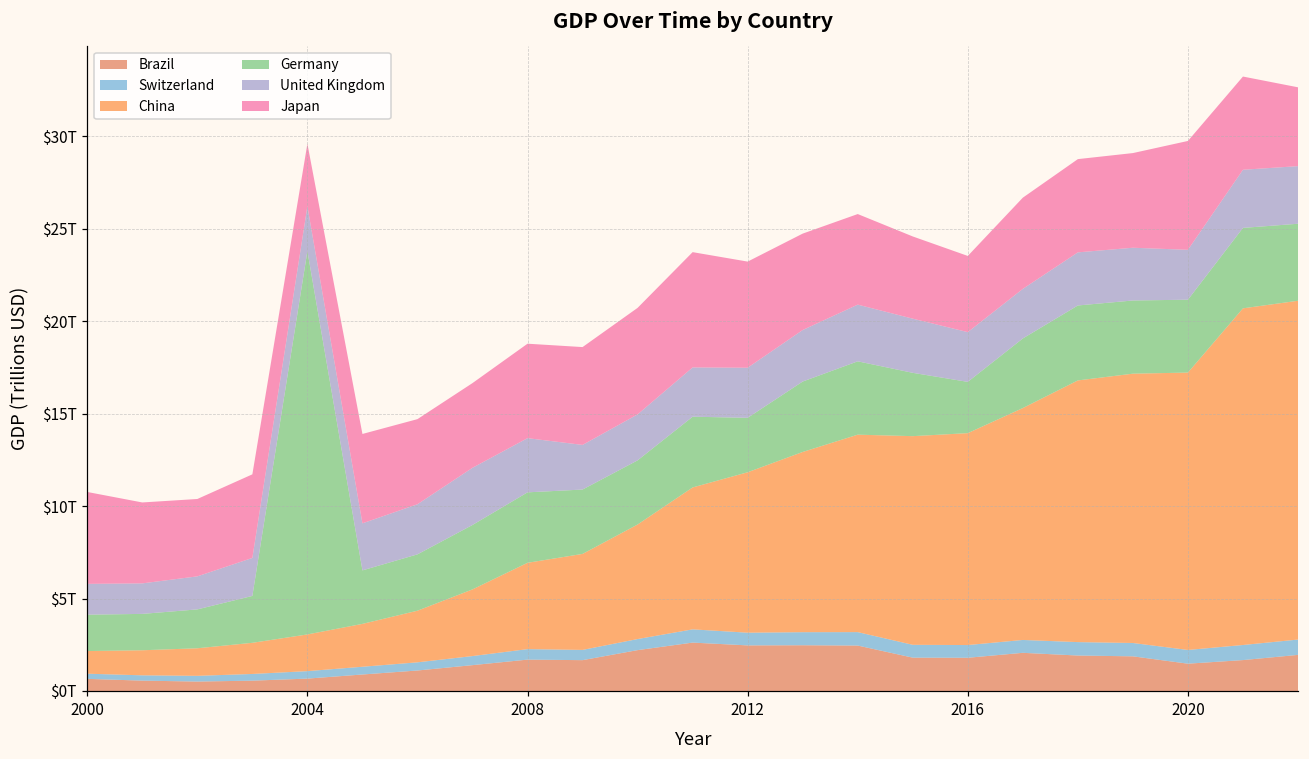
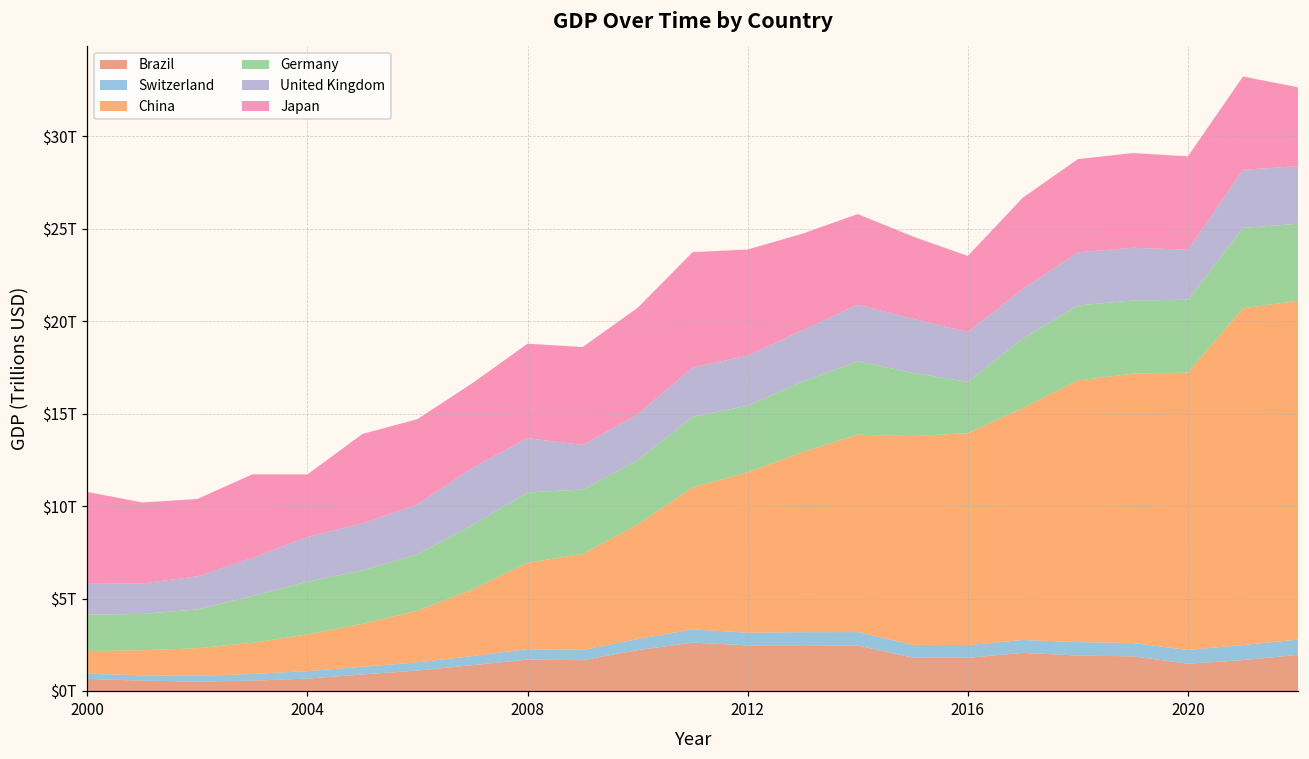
Germany, 2004: $20.7T -> $2.9T
Germany, 2012: $2.9T -> $3.6T
Japan, 2020: $5.9T -> $5.1T
